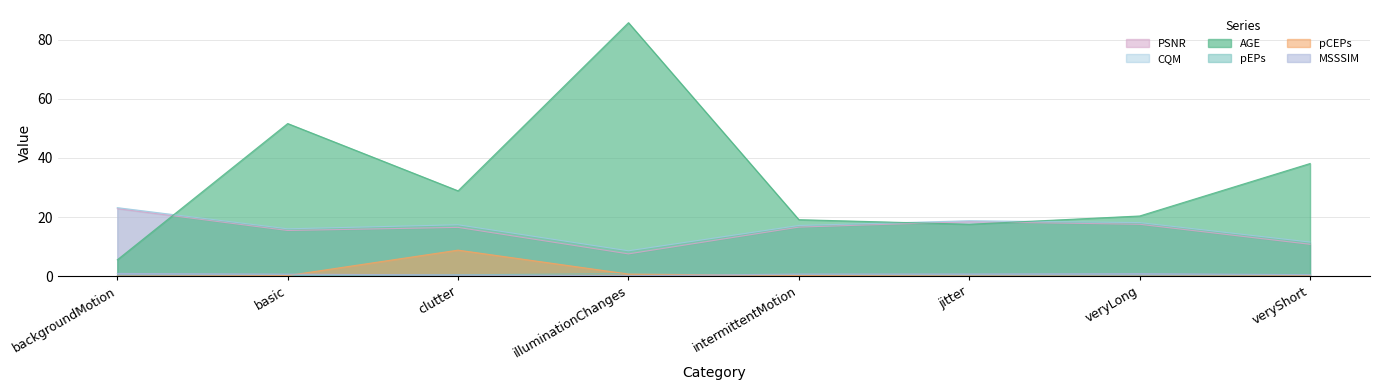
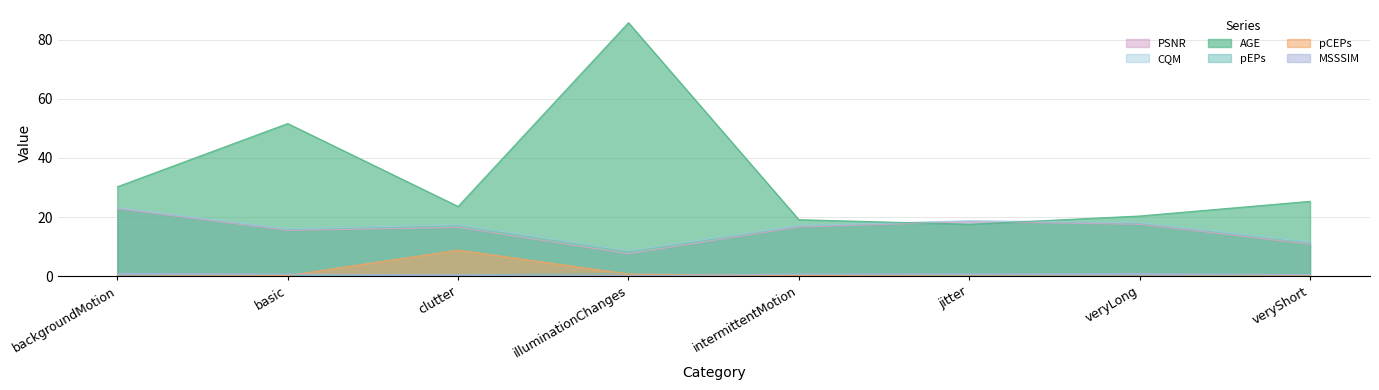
AGE, backgroundMotion: 6 -> 30
AGE, clutter: 29 -> 24
AGE, veryShort: 38 -> 25
